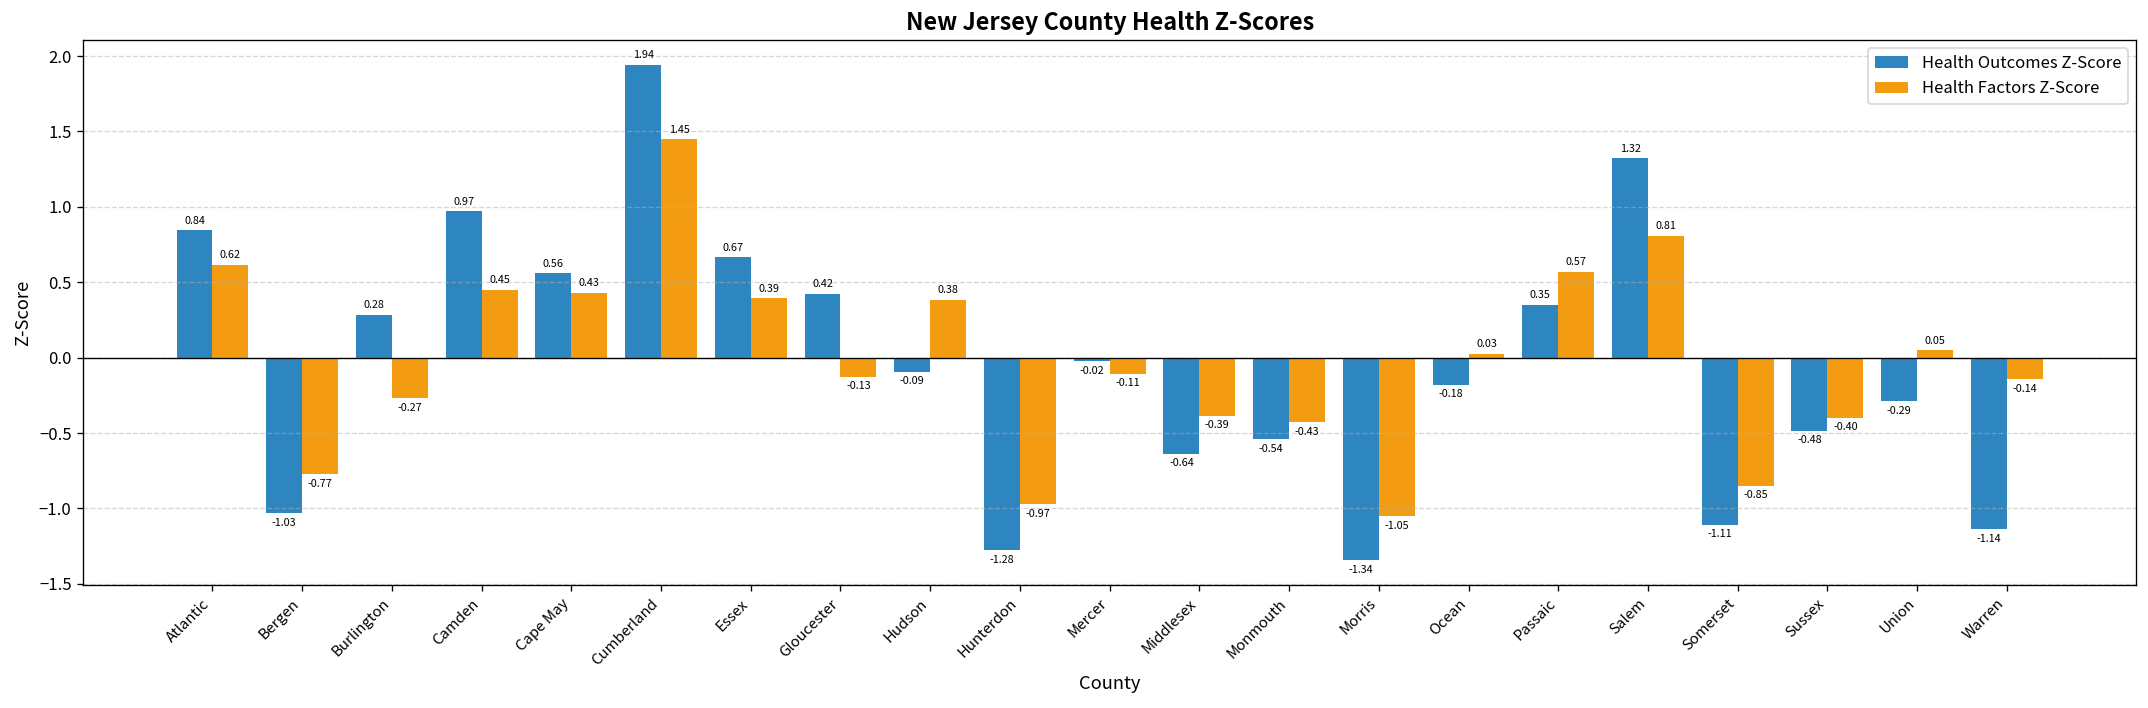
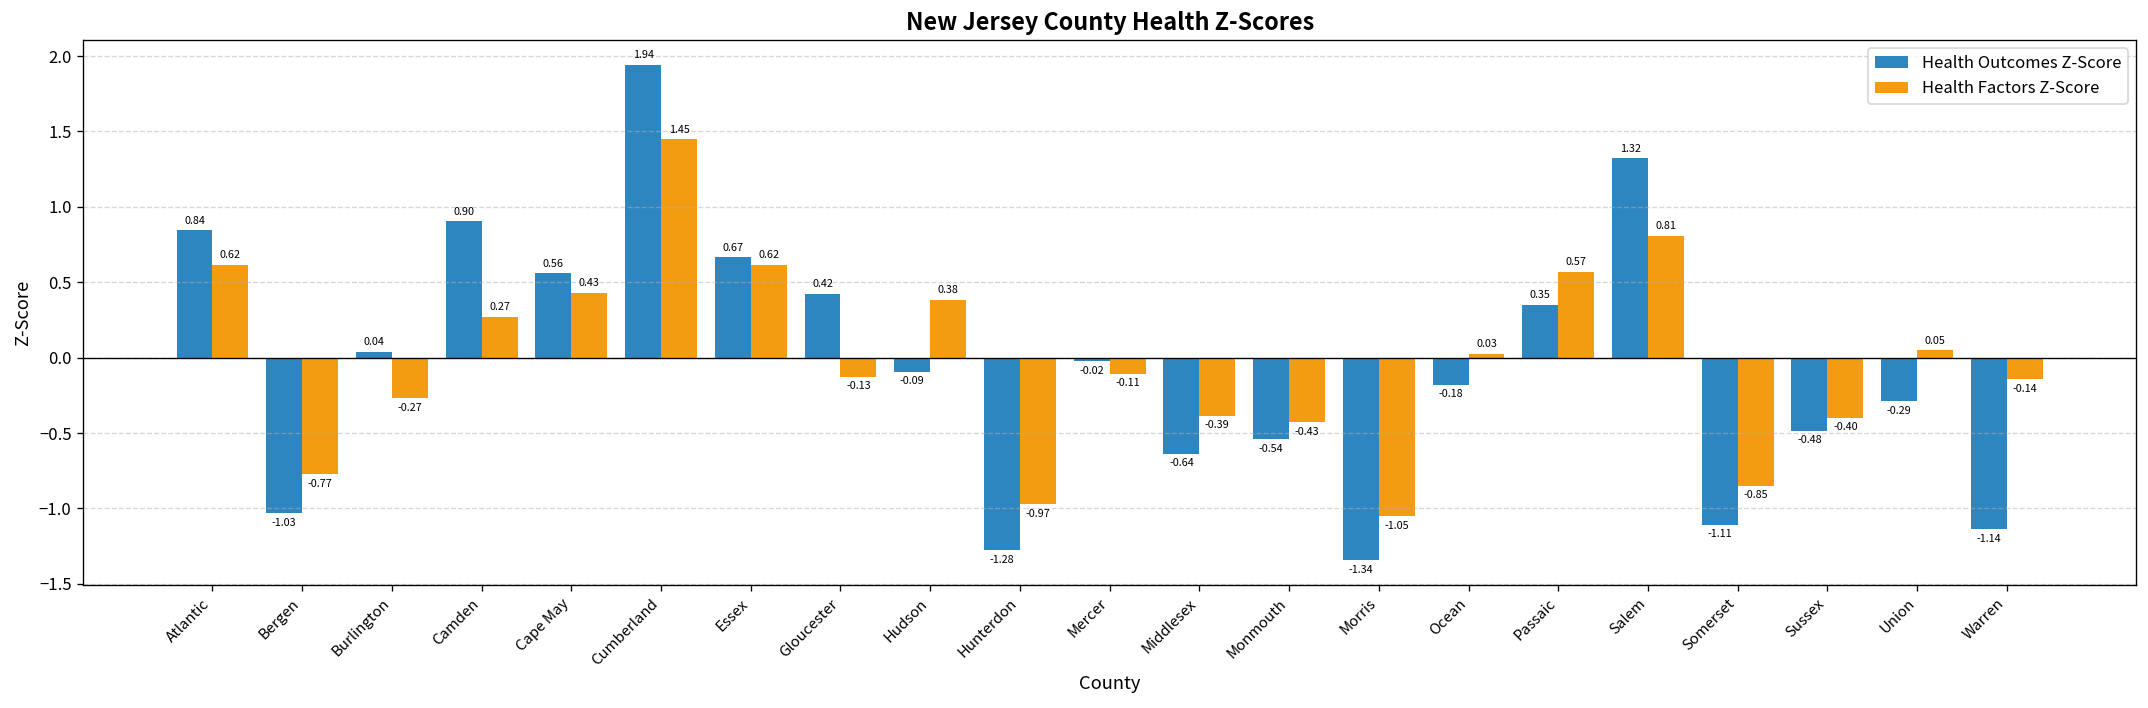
Health Outcomes Z-Score, Burlington: 0.28 -> 0.04
Health Outcomes Z-Score, Camden: 0.97 -> 0.90
Health Factors Z-Score, Camden: 0.45 -> 0.27
Health Factors Z-Score, Essex: 0.39 -> 0.62
